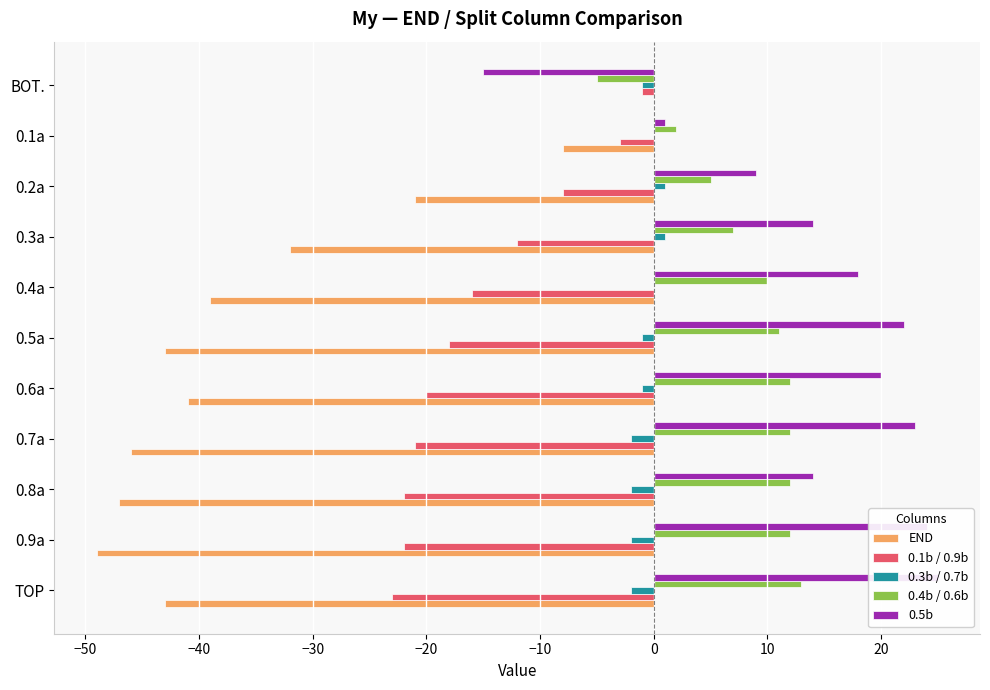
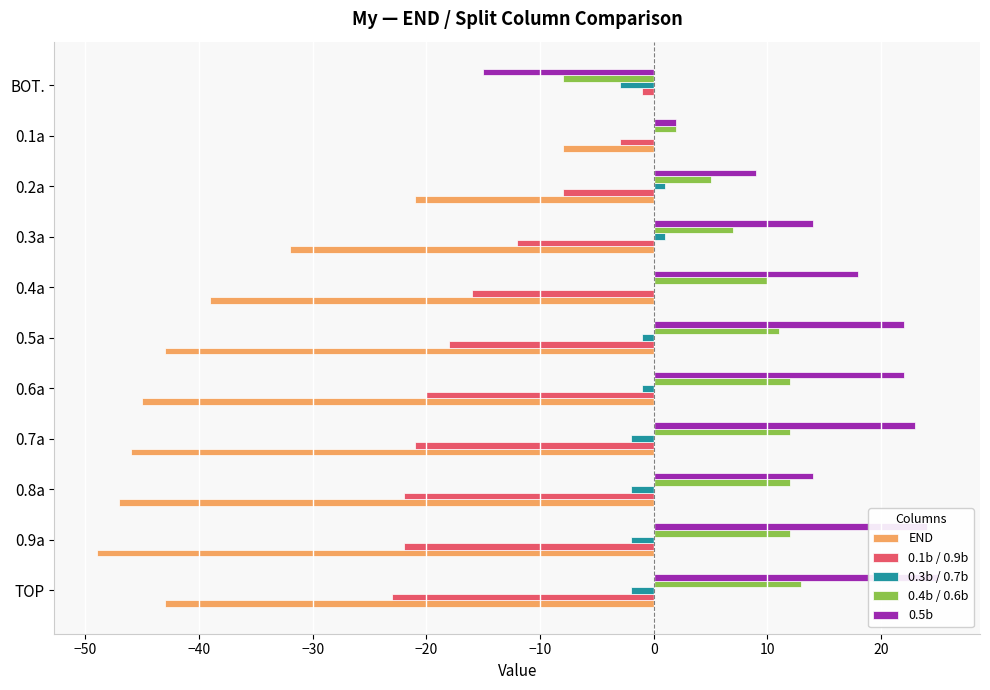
0.4b / 0.6b, BOT.: -5 -> -8
0.3b / 0.7b, BOT.: -1 -> -3
0.5b, 0.1a: 1 -> 2
0.5b, 0.6a: 20 -> 22
END, 0.6a: -41 -> -45
